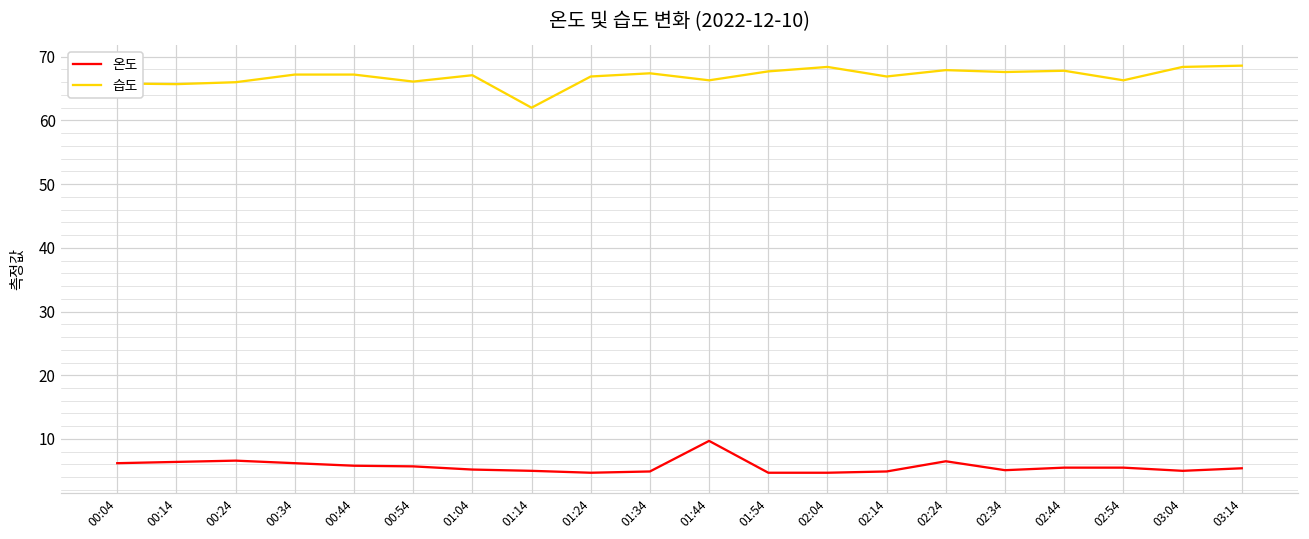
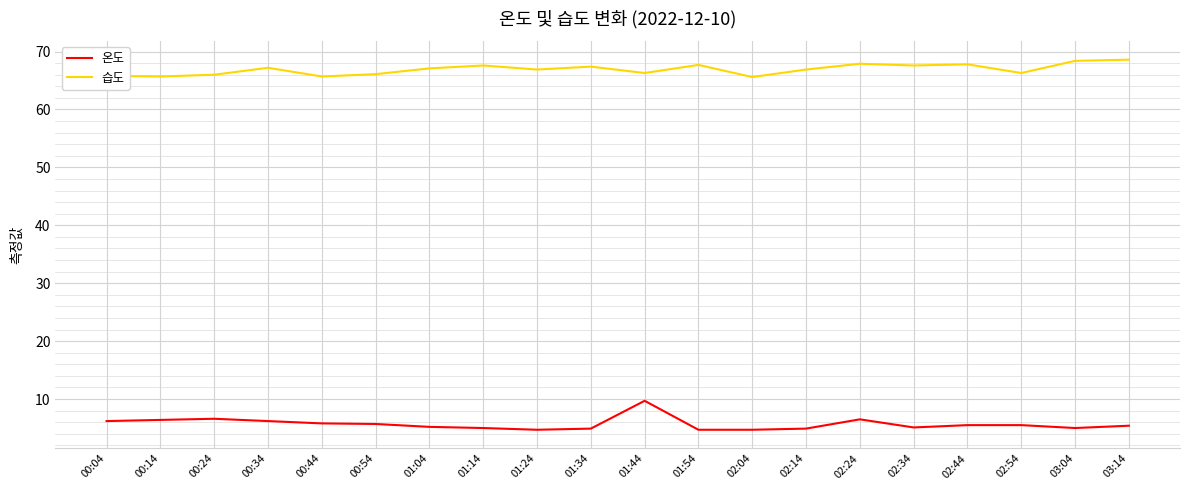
습도, 00:44: 67 -> 66
습도, 01:14: 62 -> 68
습도, 02:04: 68 -> 66
